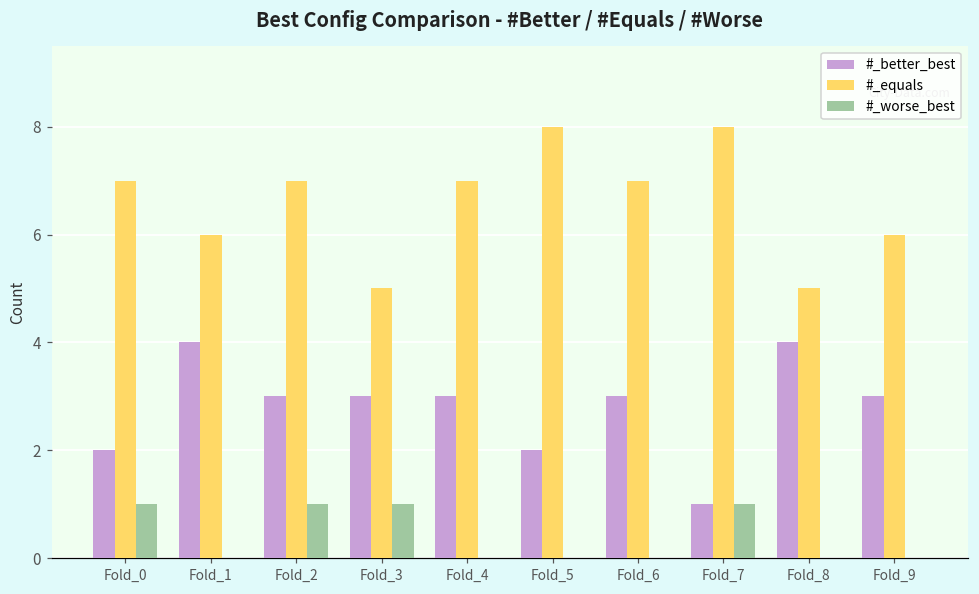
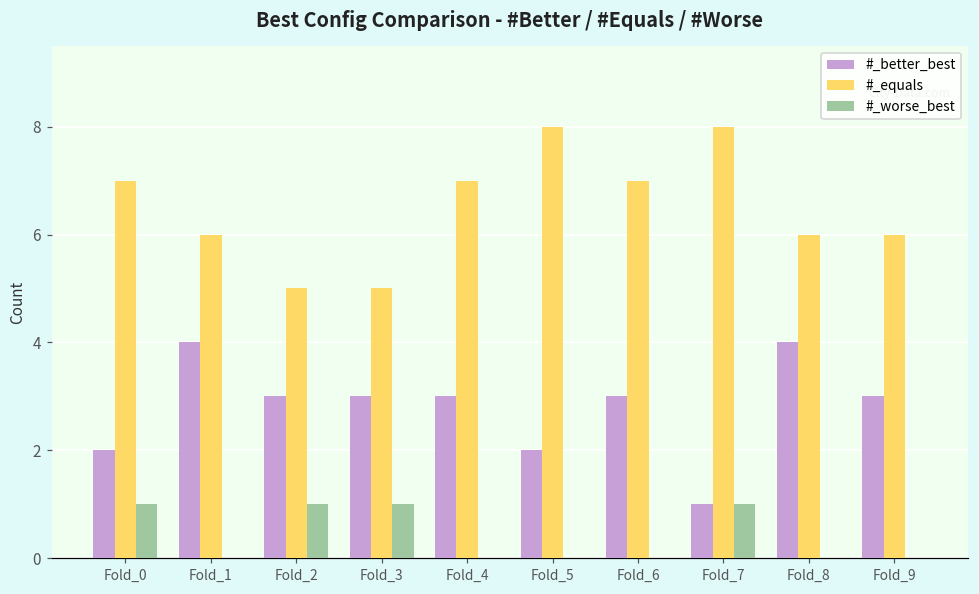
#_equals, Fold_2: 7 -> 5
#_equals, Fold_8: 5 -> 6
